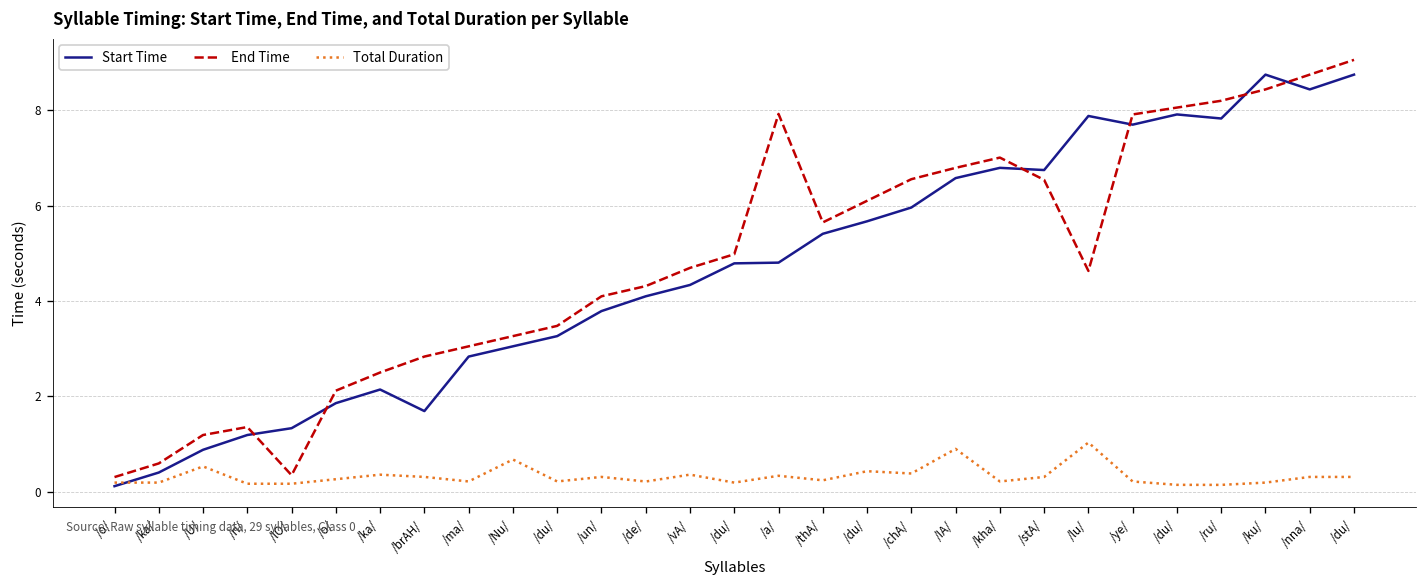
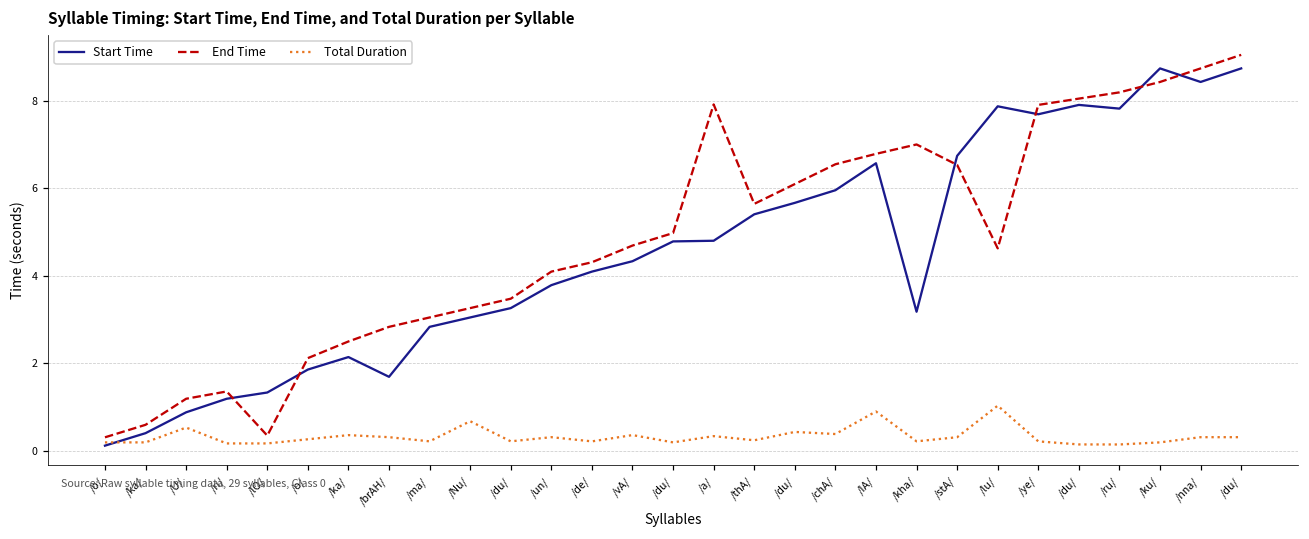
Start Time, /kha/: 6.8 -> 3.2
